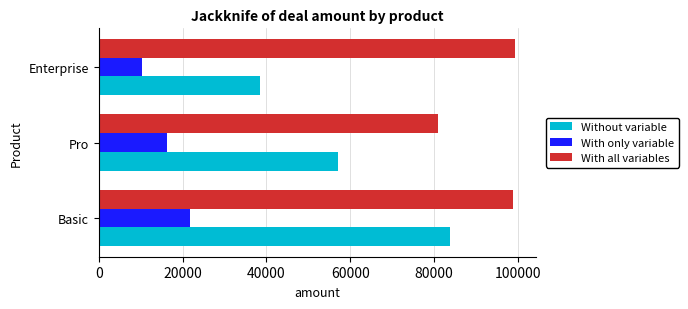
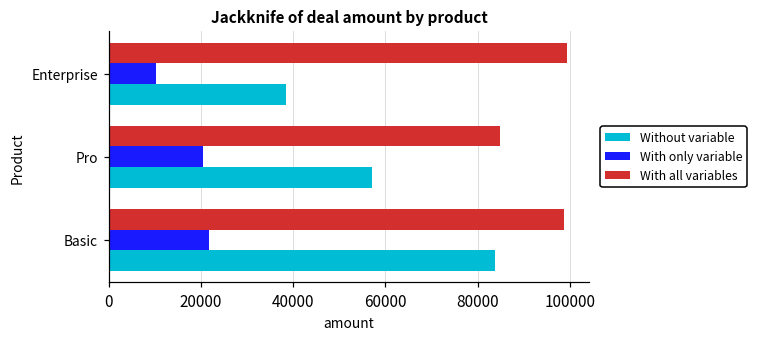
With all variables, Pro: 81000 -> 85000
With only variable, Pro: 16000 -> 20000
